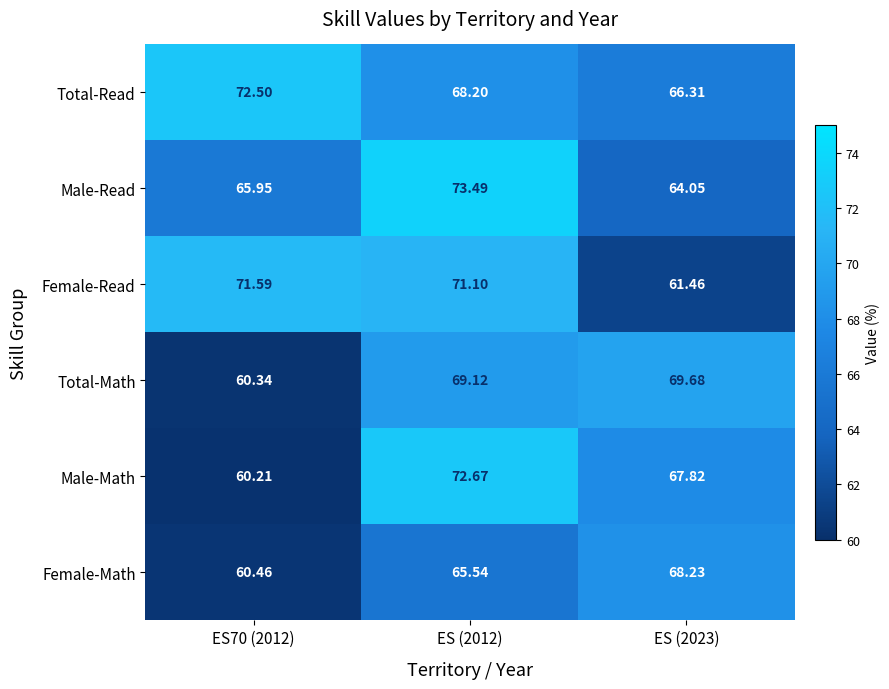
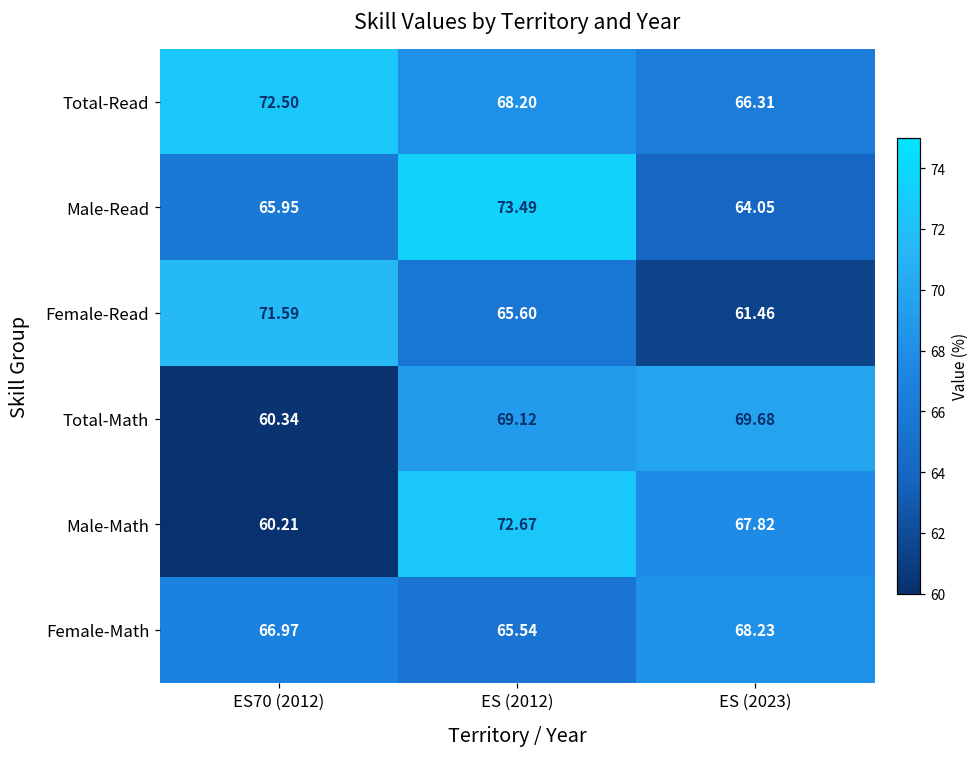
Female-Read, ES (2012): 71.10 -> 65.60
Female-Math, ES70 (2012): 60.46 -> 66.97
